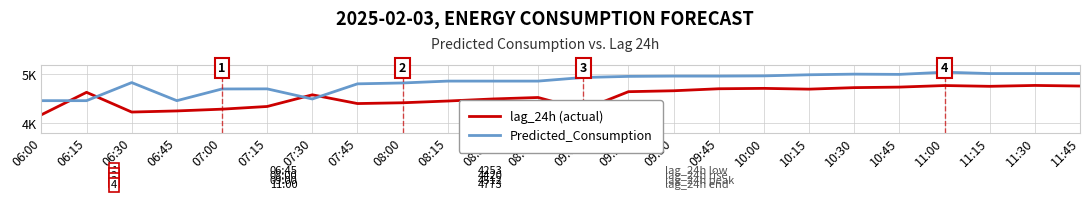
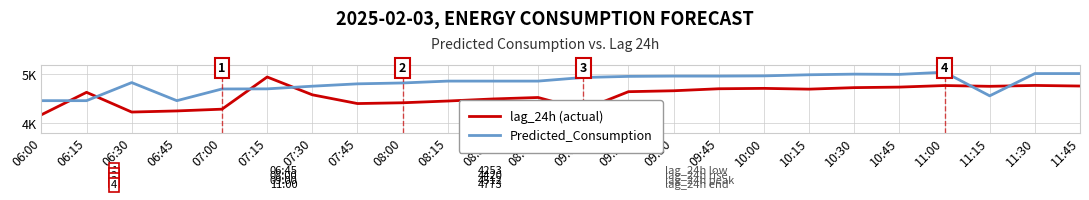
lag_24h (actual), 07:15: 4300 -> 4900
Predicted_Consumption, 07:30: 4500 -> 4800
Predicted_Consumption, 11:15: 5000 -> 4600
